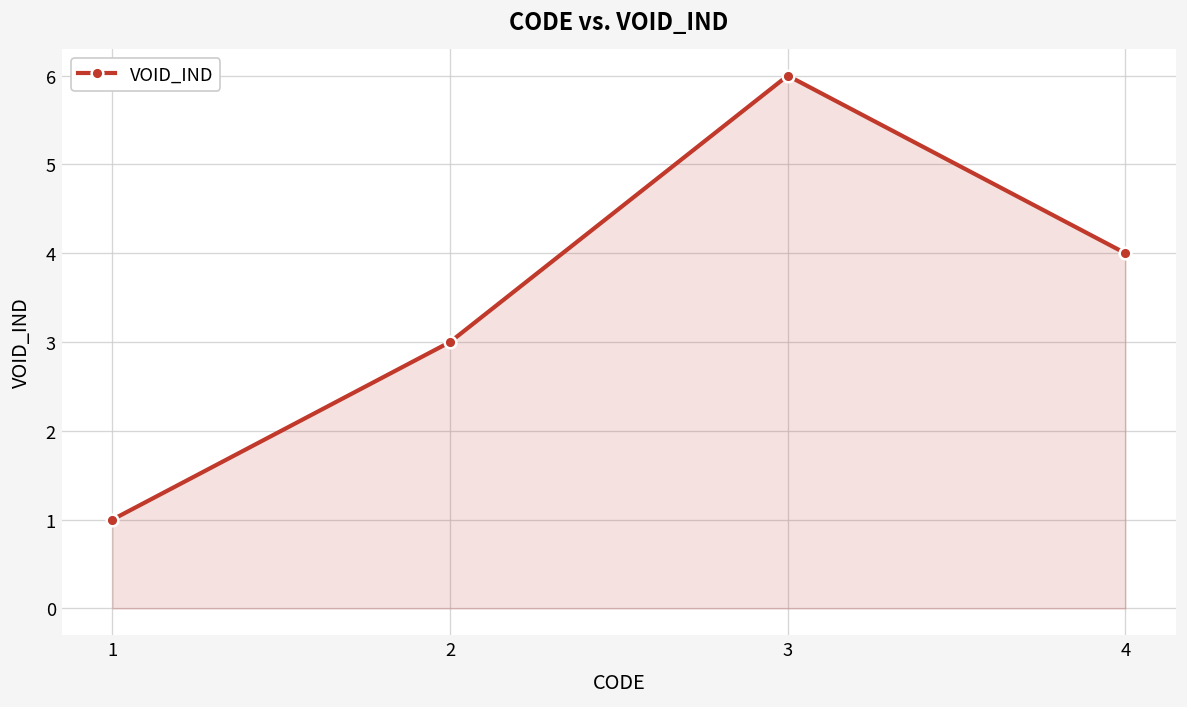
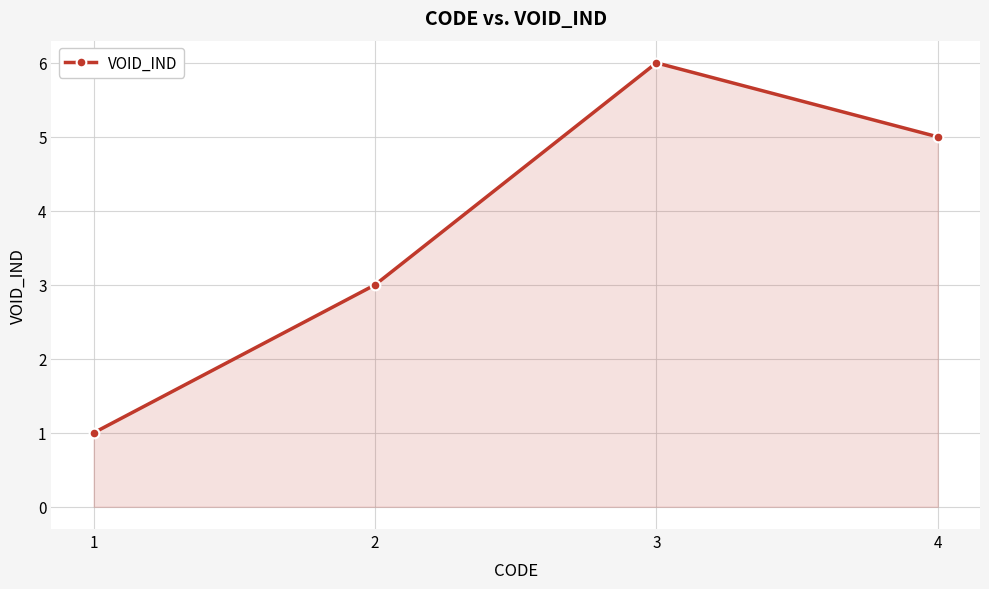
4: 4 -> 5
